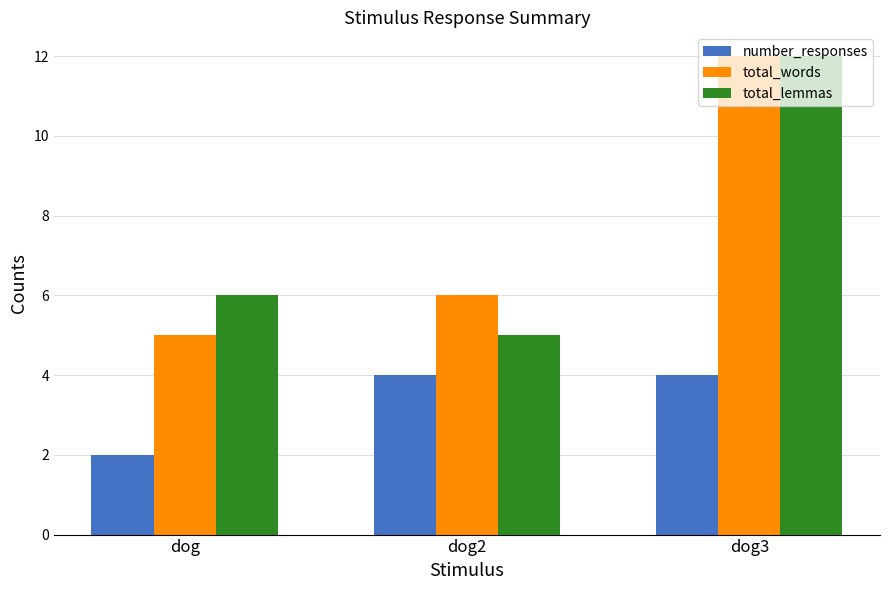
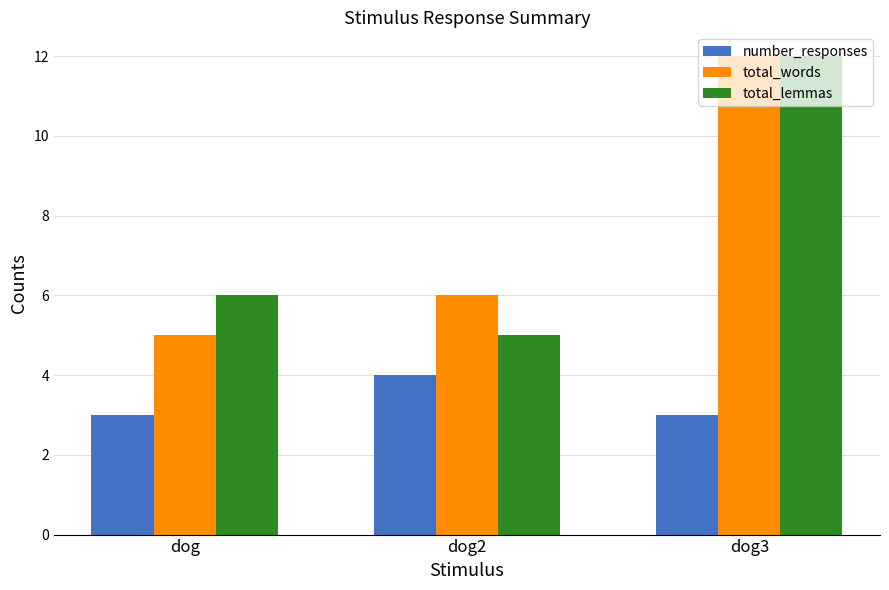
number_responses, dog: 2 -> 3
number_responses, dog3: 4 -> 3
